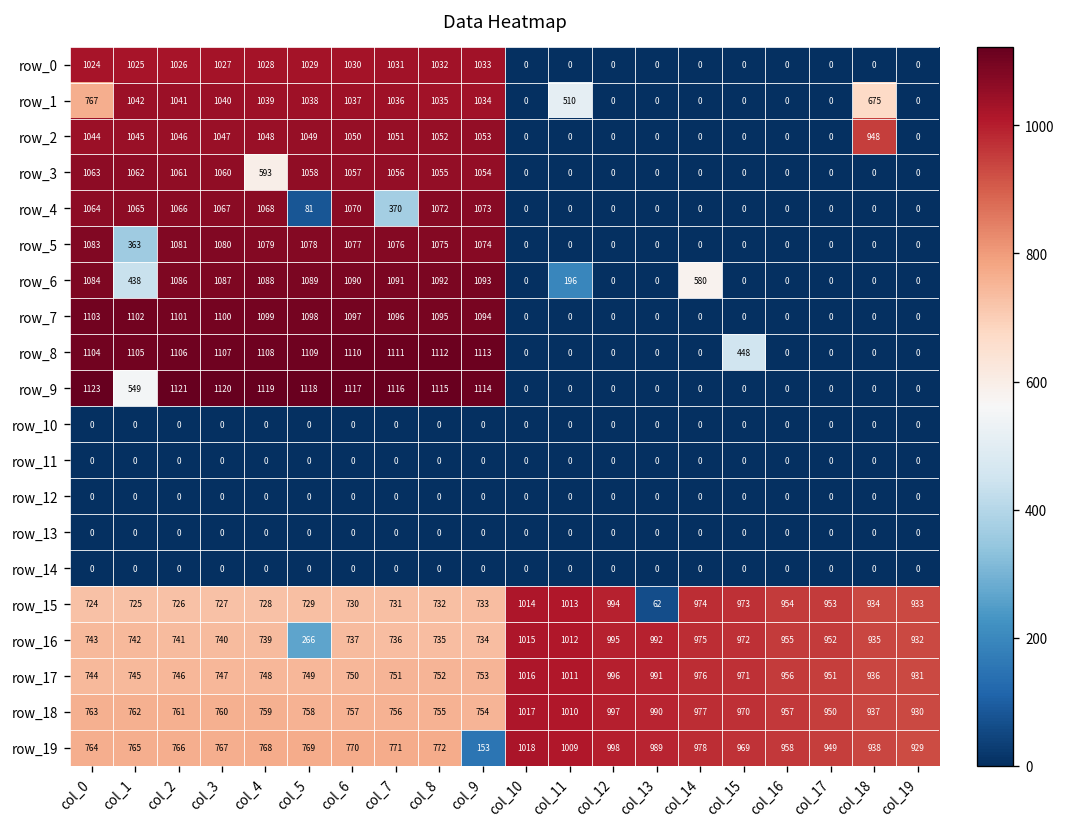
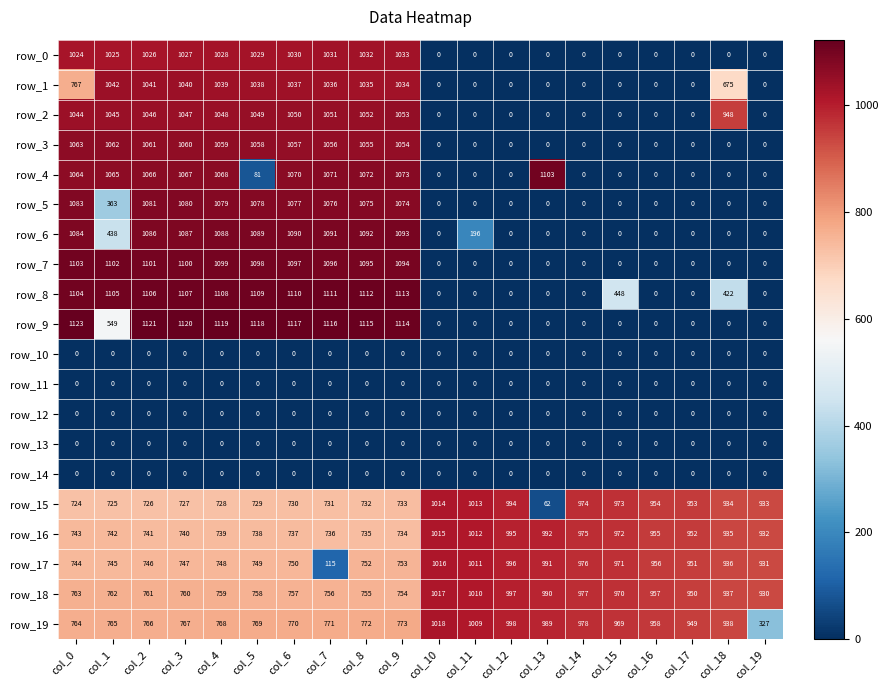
row_1, col_11: 510 -> 0
row_3, col_4: 593 -> 1059
row_4, col_7: 370 -> 1071
row_4, col_13: 0 -> 1103
row_6, col_14: 580 -> 0
row_8, col_18: 0 -> 422
row_16, col_5: 266 -> 738
row_17, col_7: 751 -> 115
row_19, col_9: 153 -> 773
row_19, col_19: 929 -> 327
